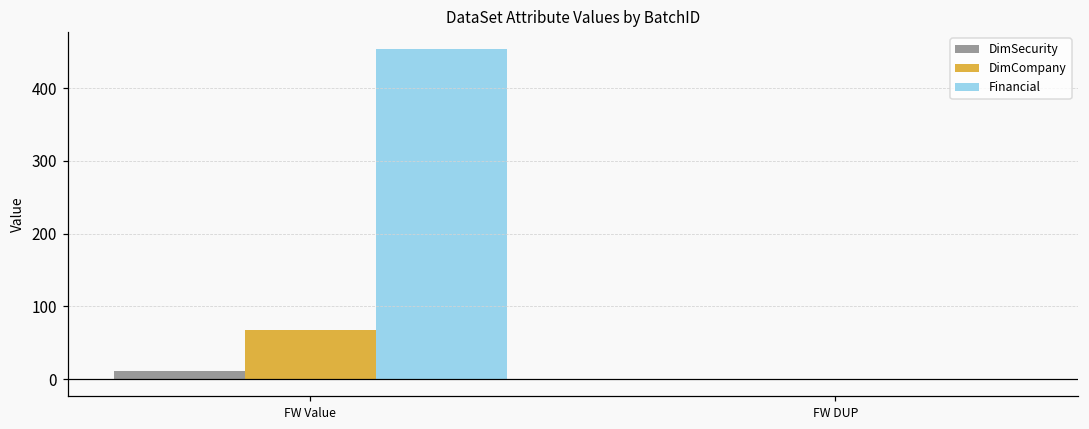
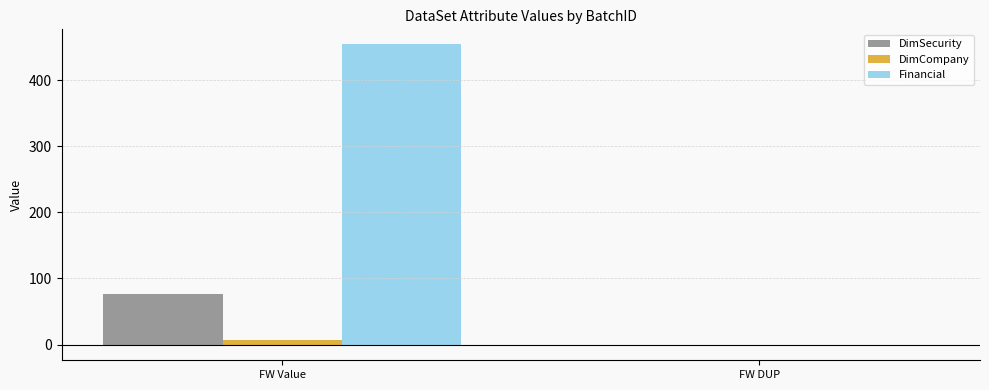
DimSecurity, FW Value: 10 -> 80
DimCompany, FW Value: 70 -> 10
